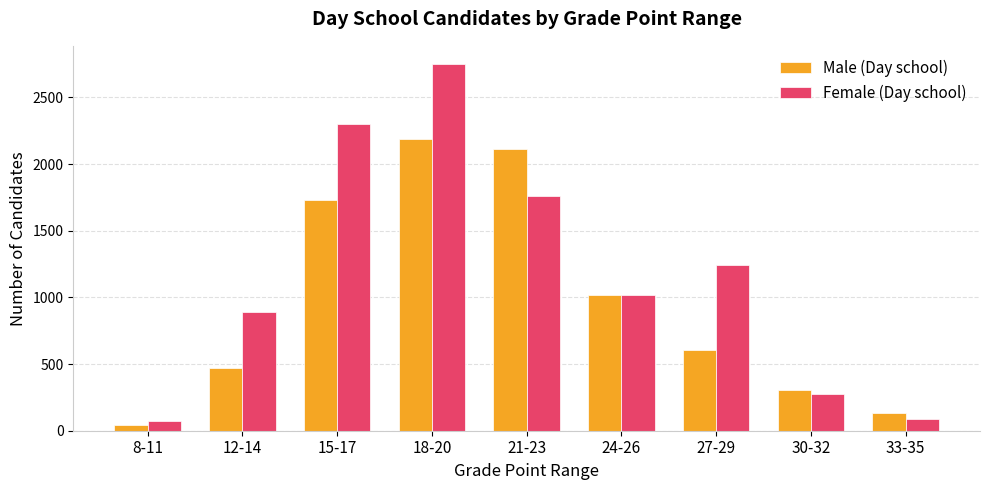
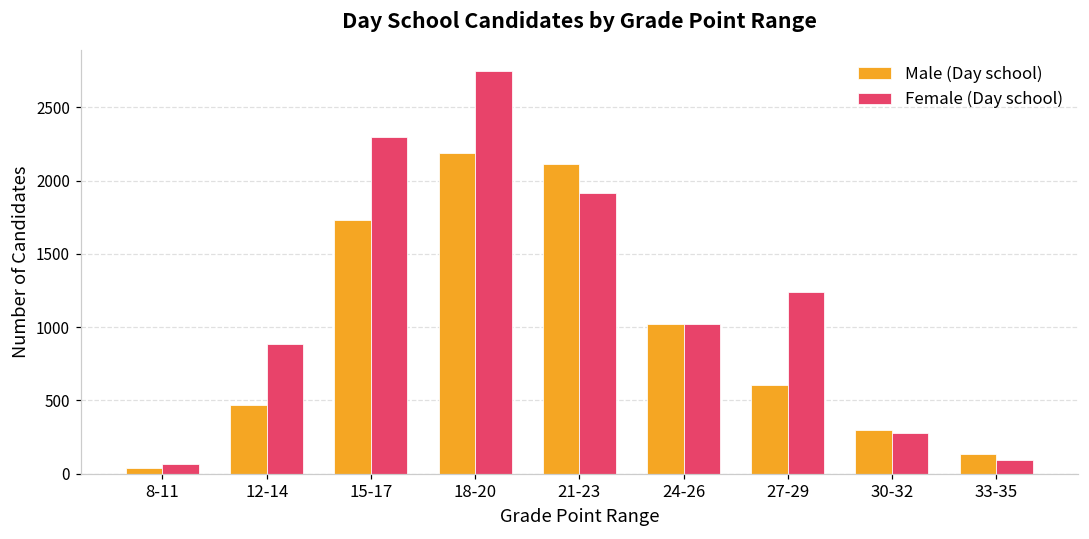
Female (Day school), 21-23: 1760 -> 1920
